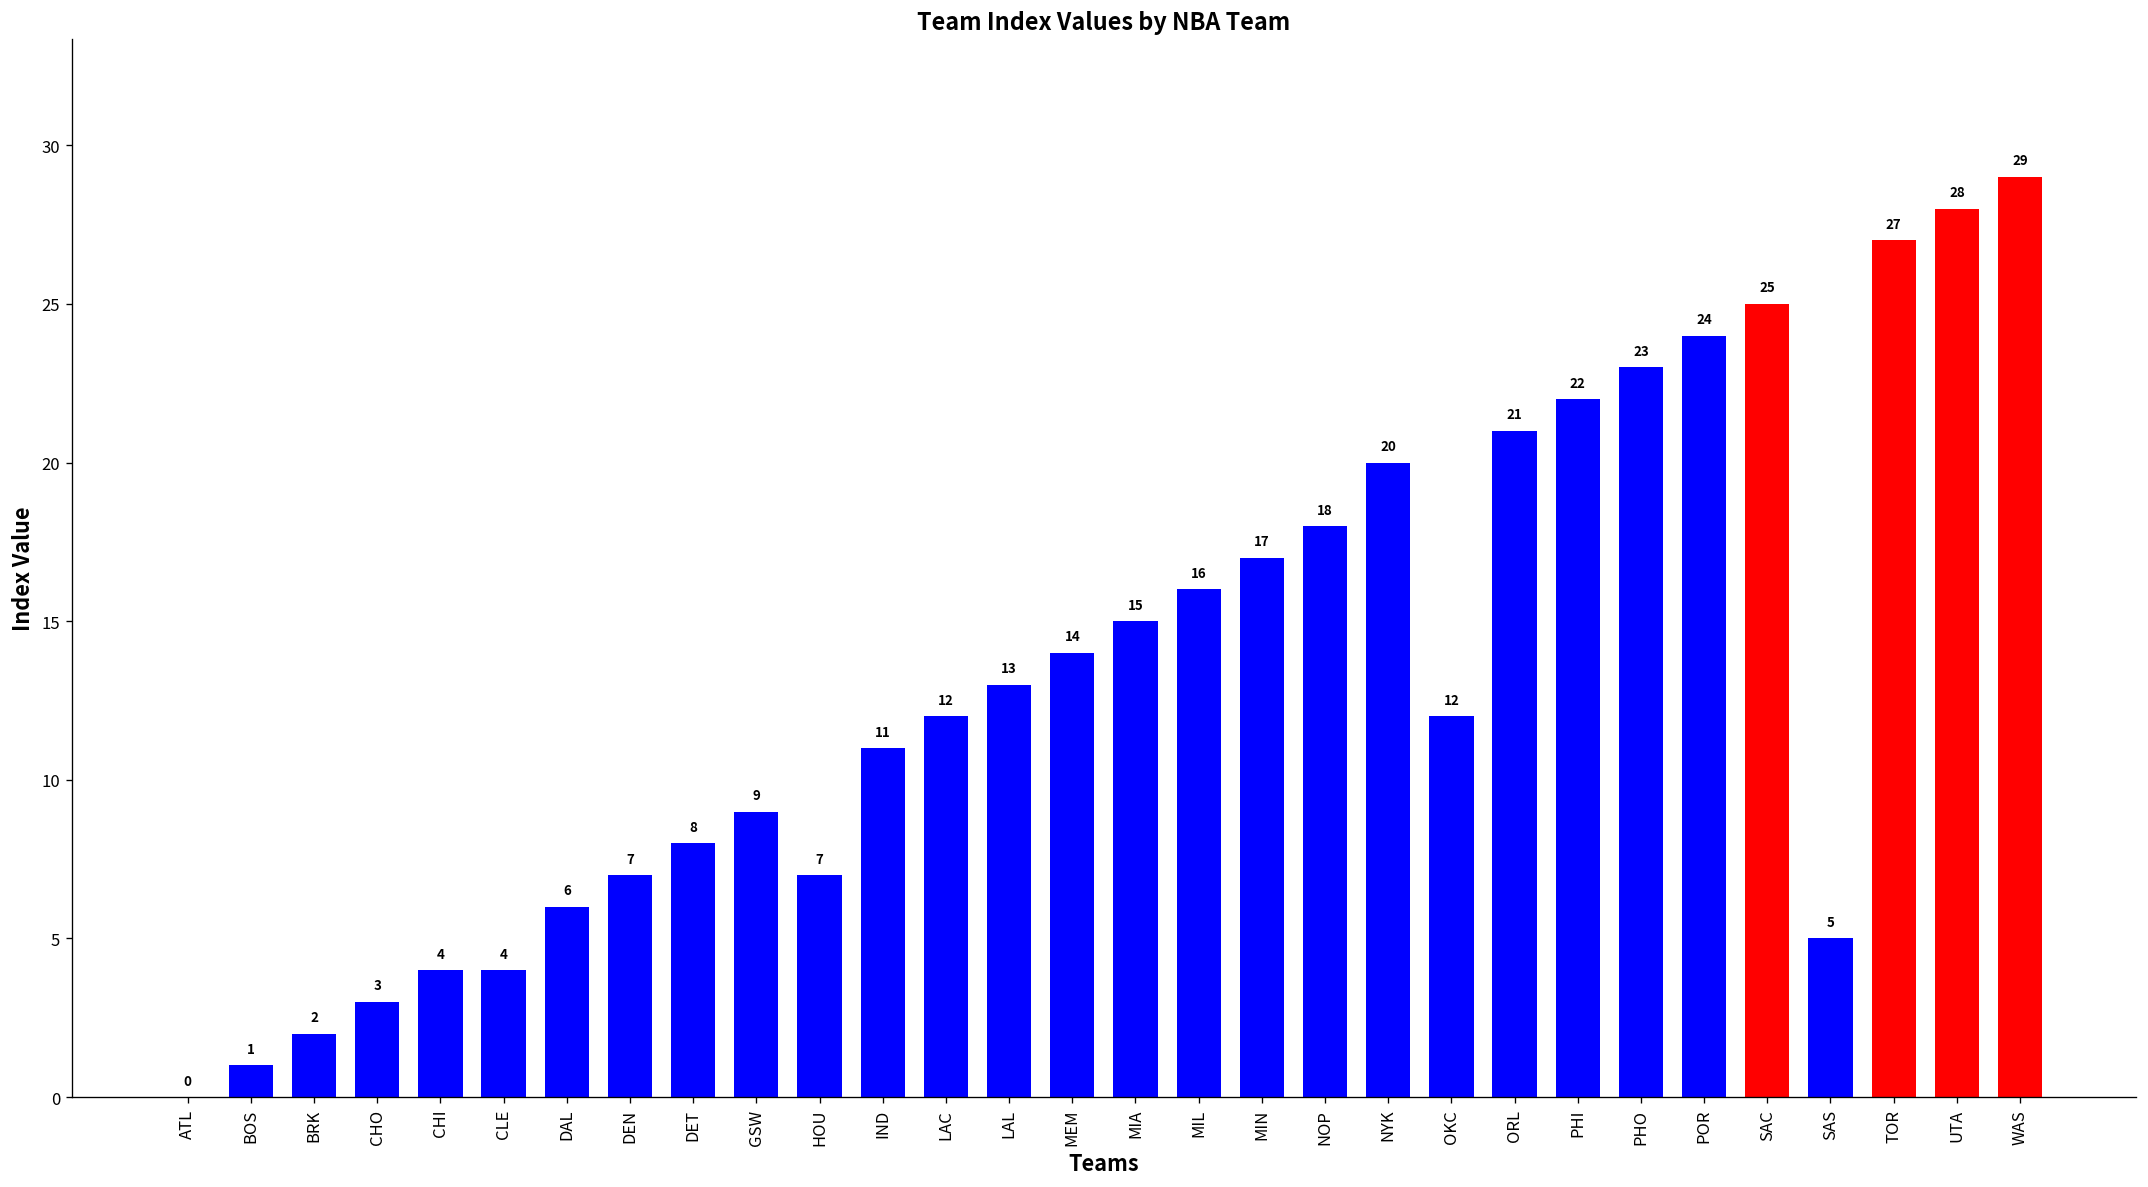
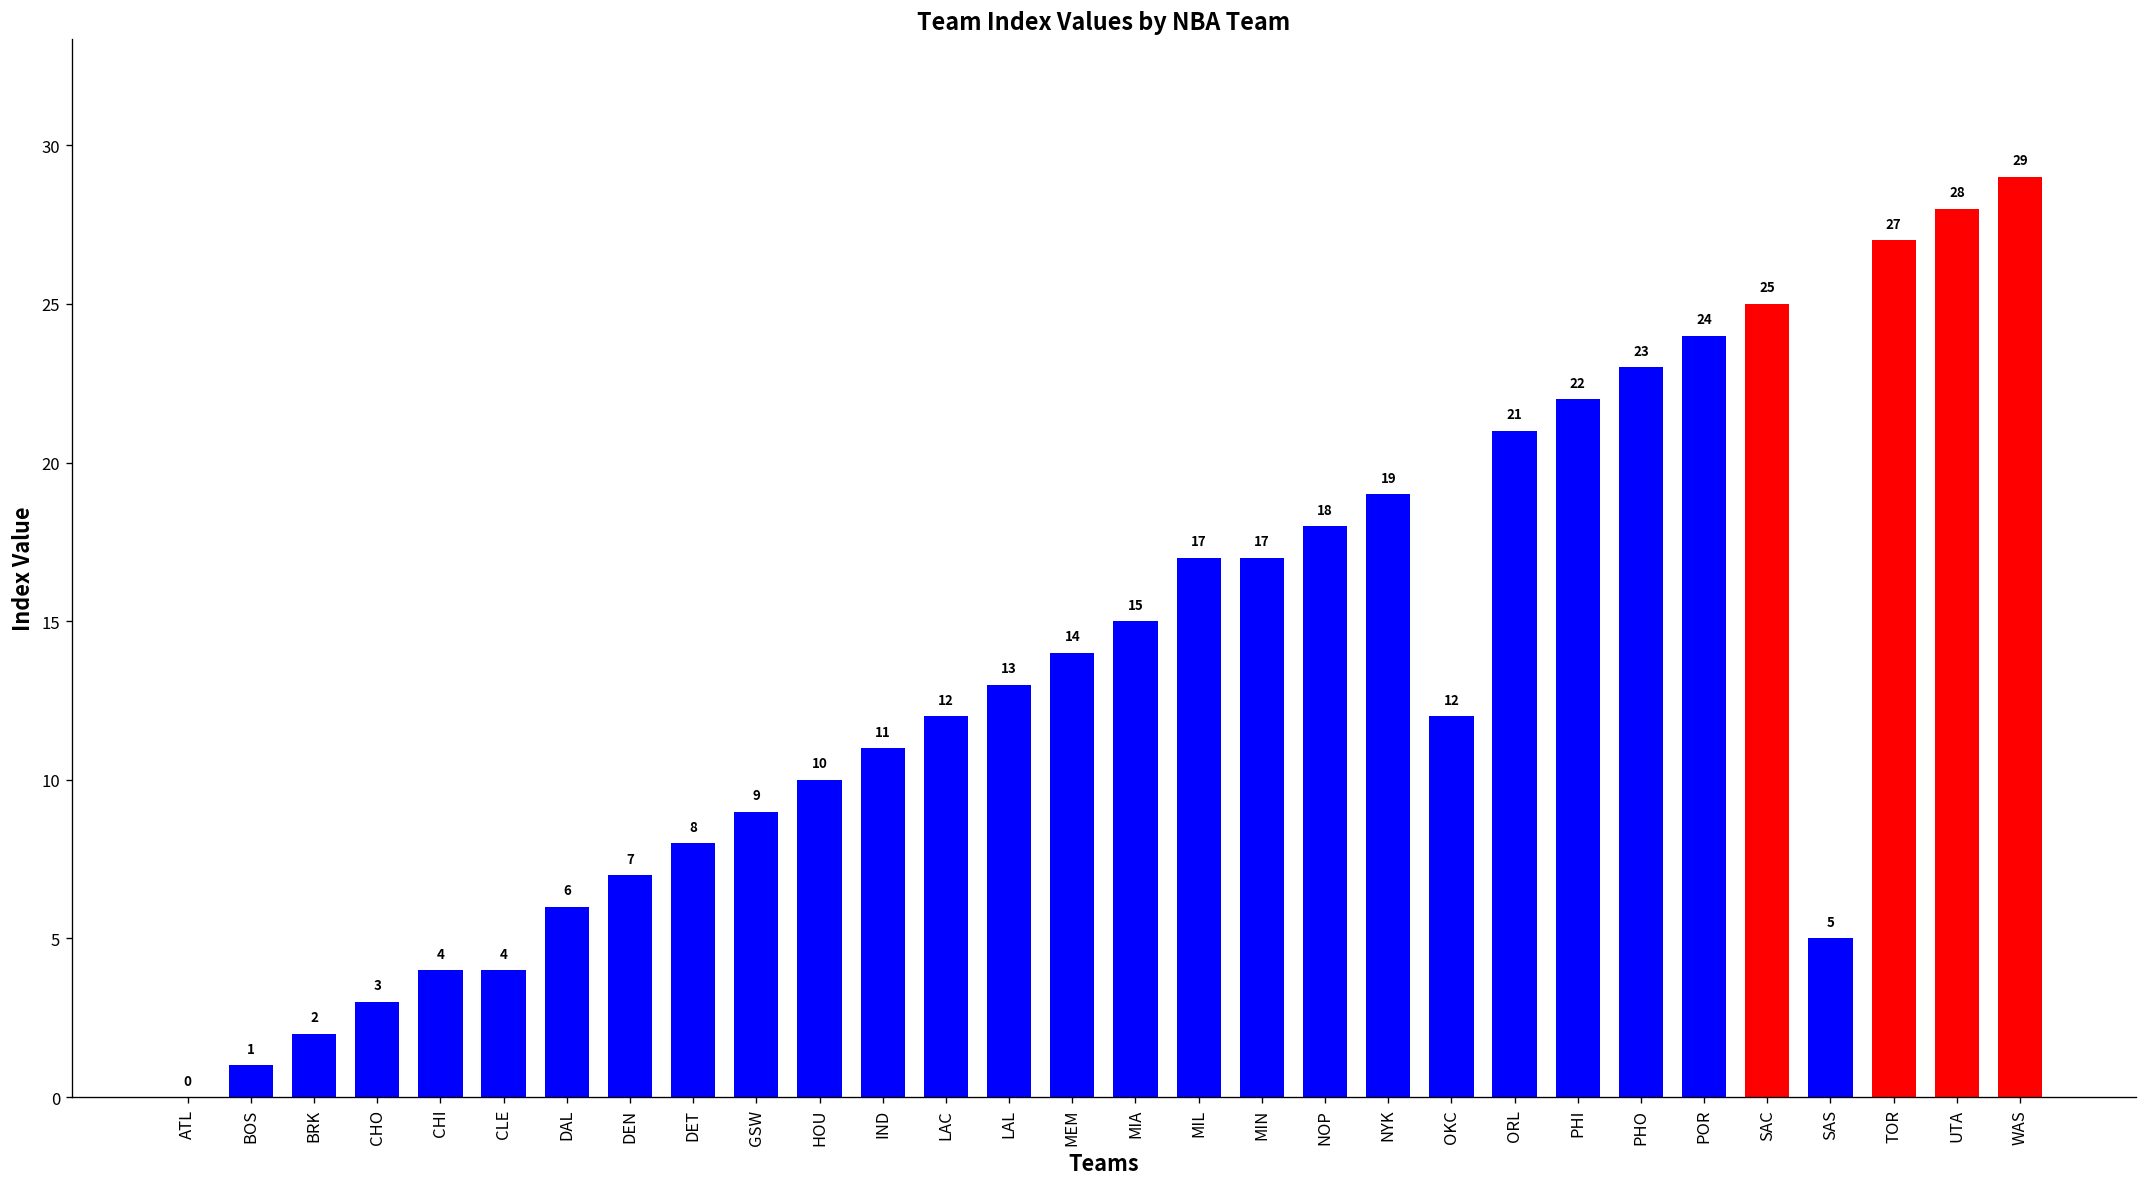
HOU: 7 -> 10
MIL: 16 -> 17
NYK: 20 -> 19
